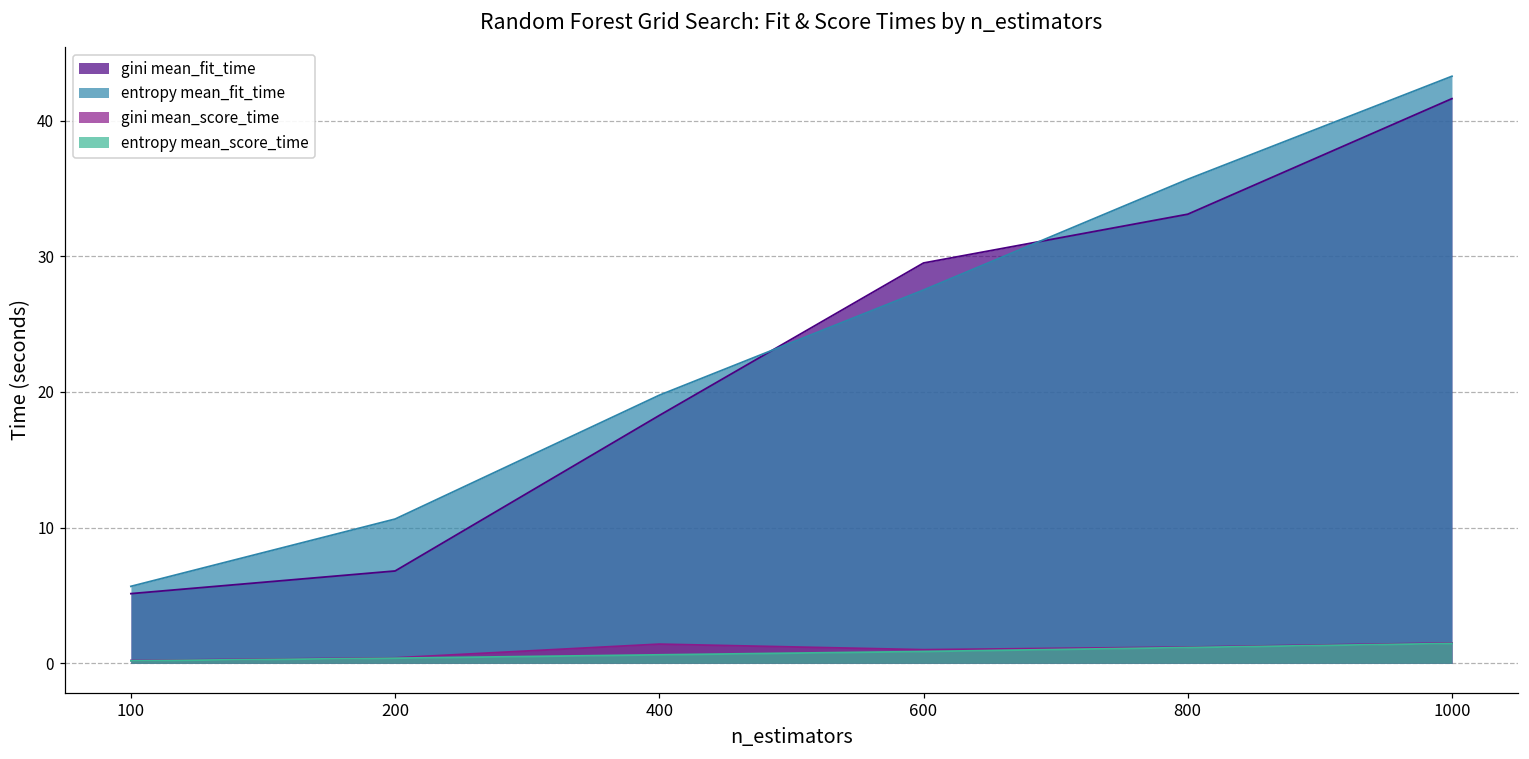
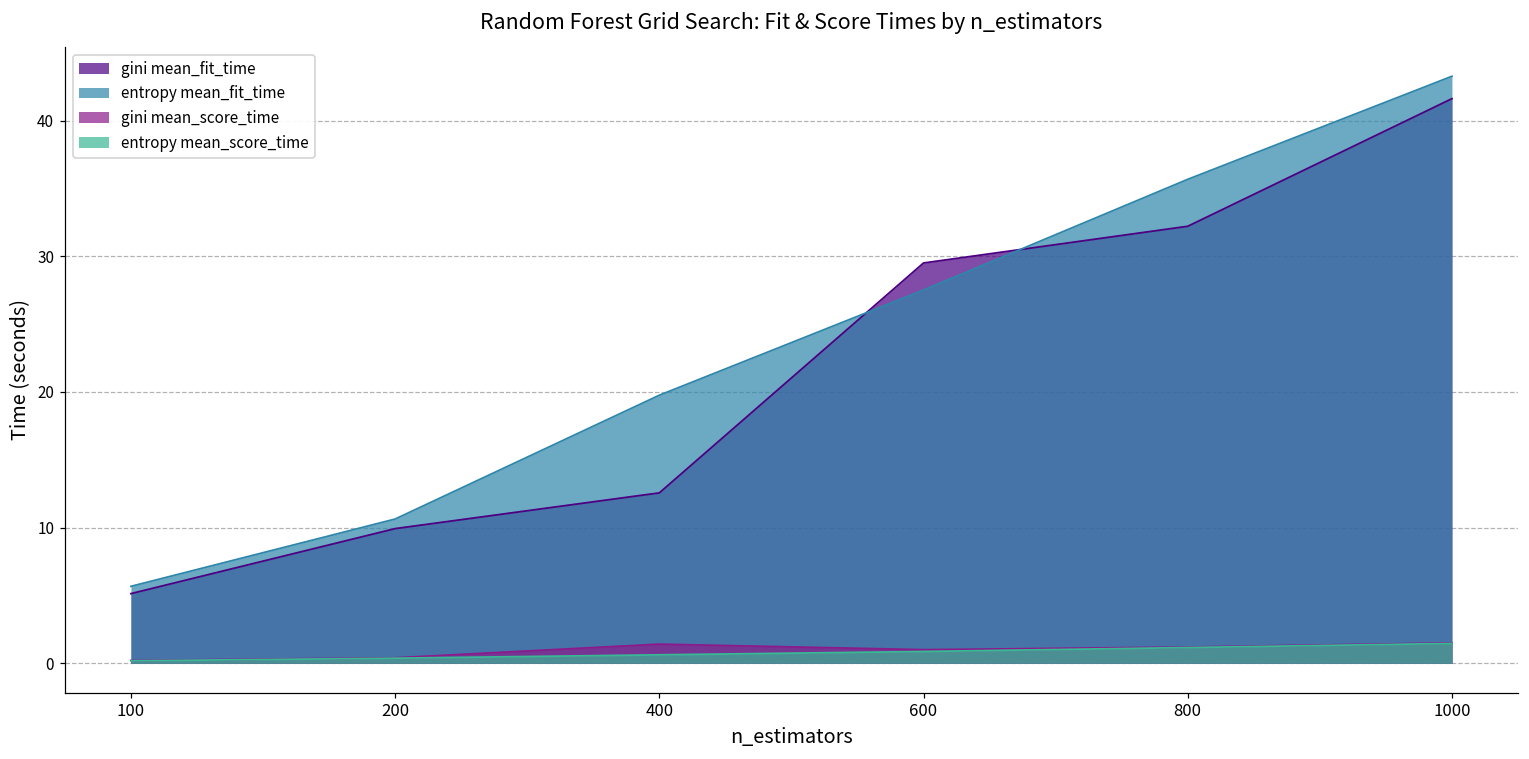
gini mean_fit_time, 200: 6.8 -> 9.9
gini mean_fit_time, 400: 18.3 -> 12.6
gini mean_fit_time, 800: 33.1 -> 32.2
